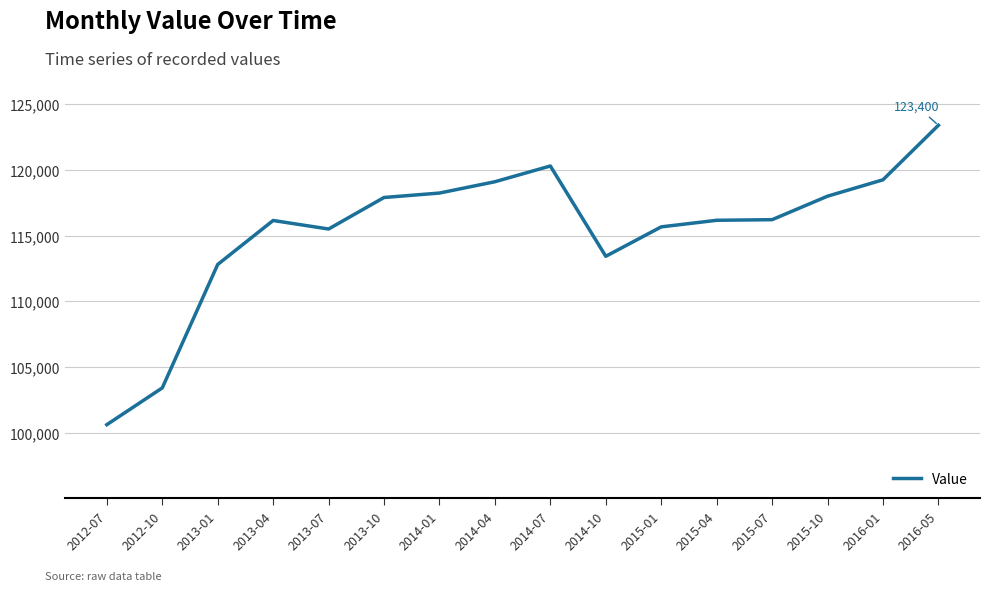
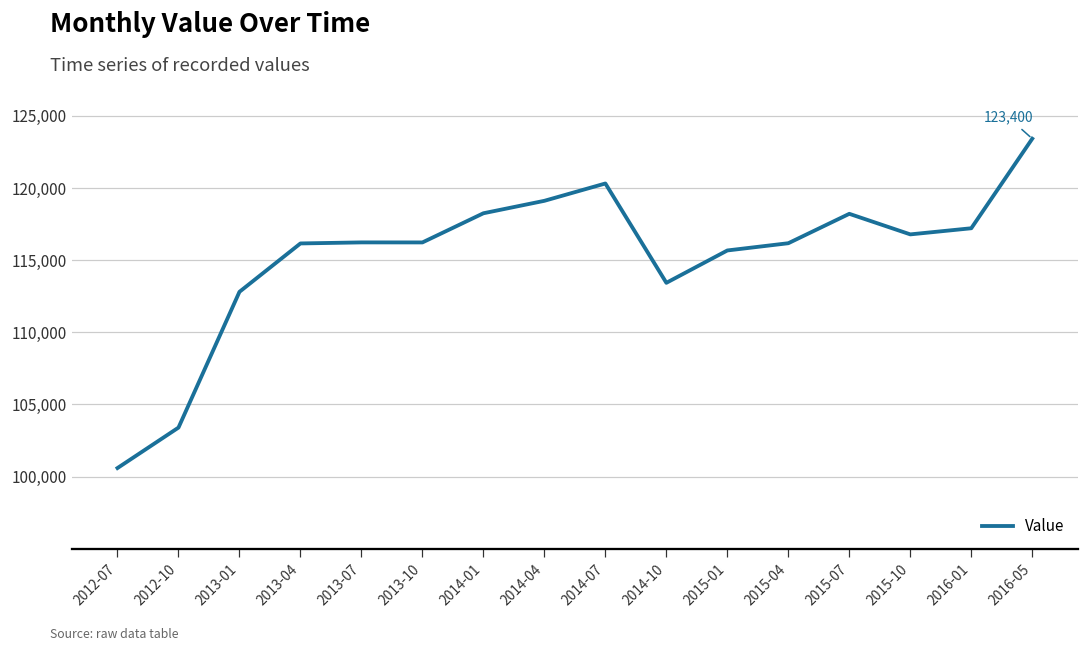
2013-07: 115,500 -> 116,200
2013-10: 117,900 -> 116,200
2015-07: 116,200 -> 118,200
2015-10: 118,000 -> 116,800
2016-01: 119,200 -> 117,200
